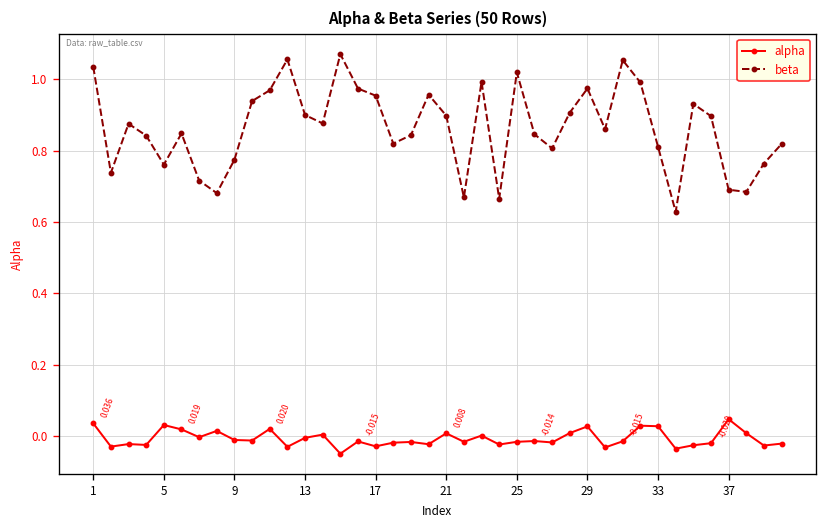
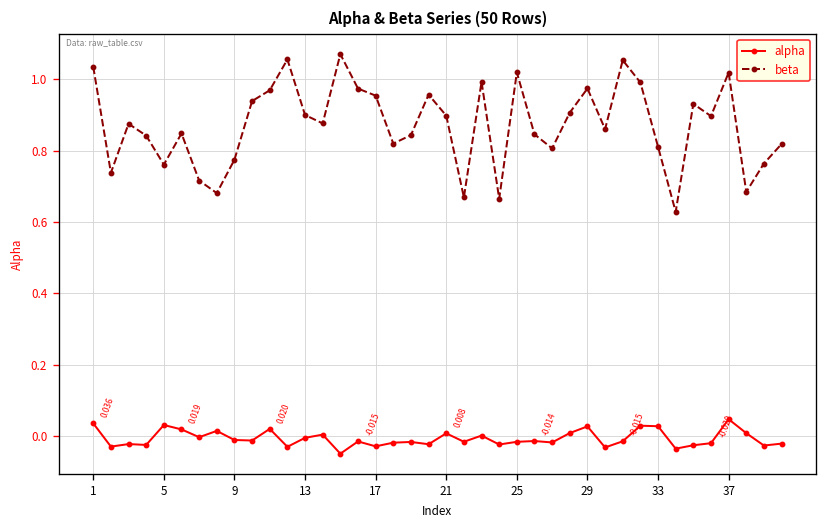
beta, 37: 0.69 -> 1.02
